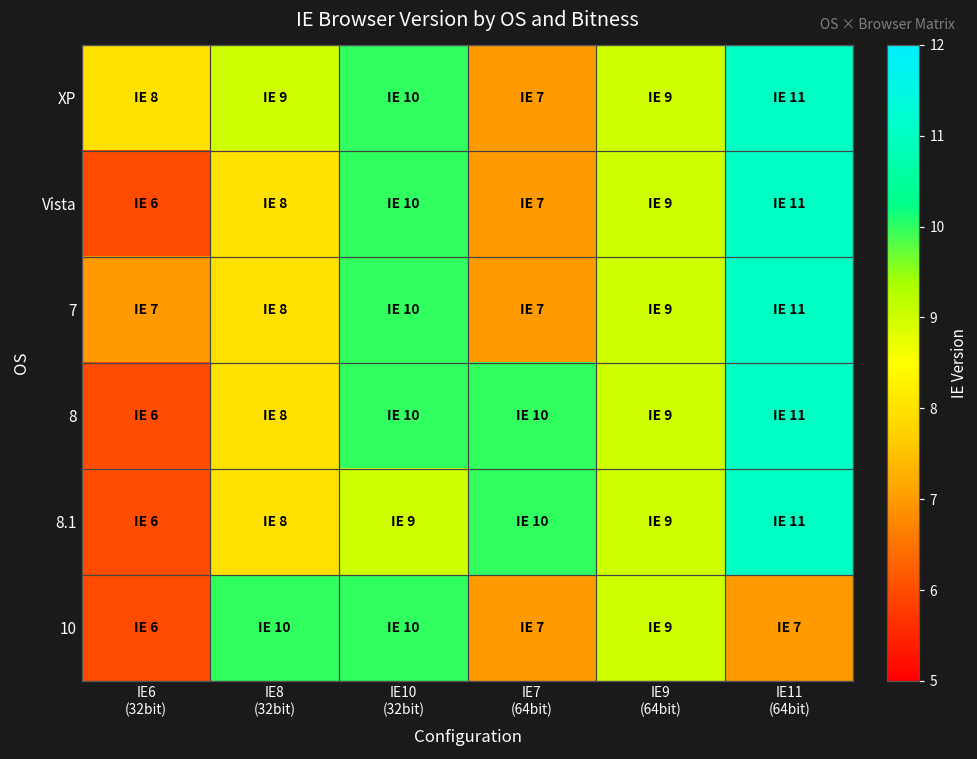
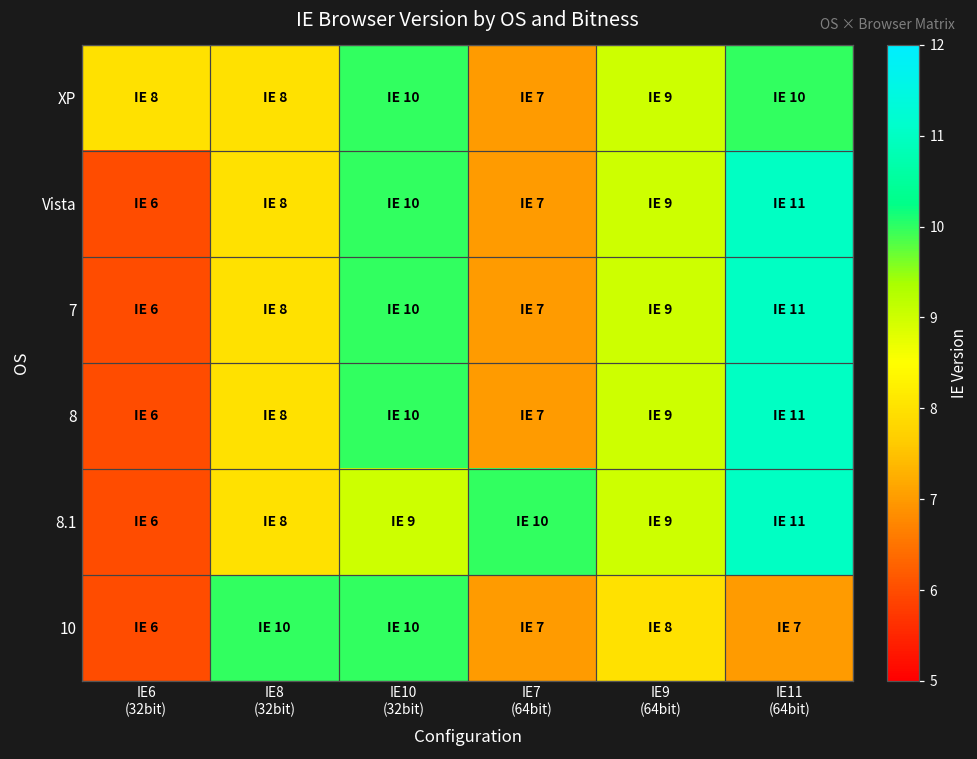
XP, IE8 (32bit): 9 -> 8
XP, IE11 (64bit): 11 -> 10
7, IE6 (32bit): 7 -> 6
8, IE7 (64bit): 10 -> 7
10, IE9 (64bit): 9 -> 8
